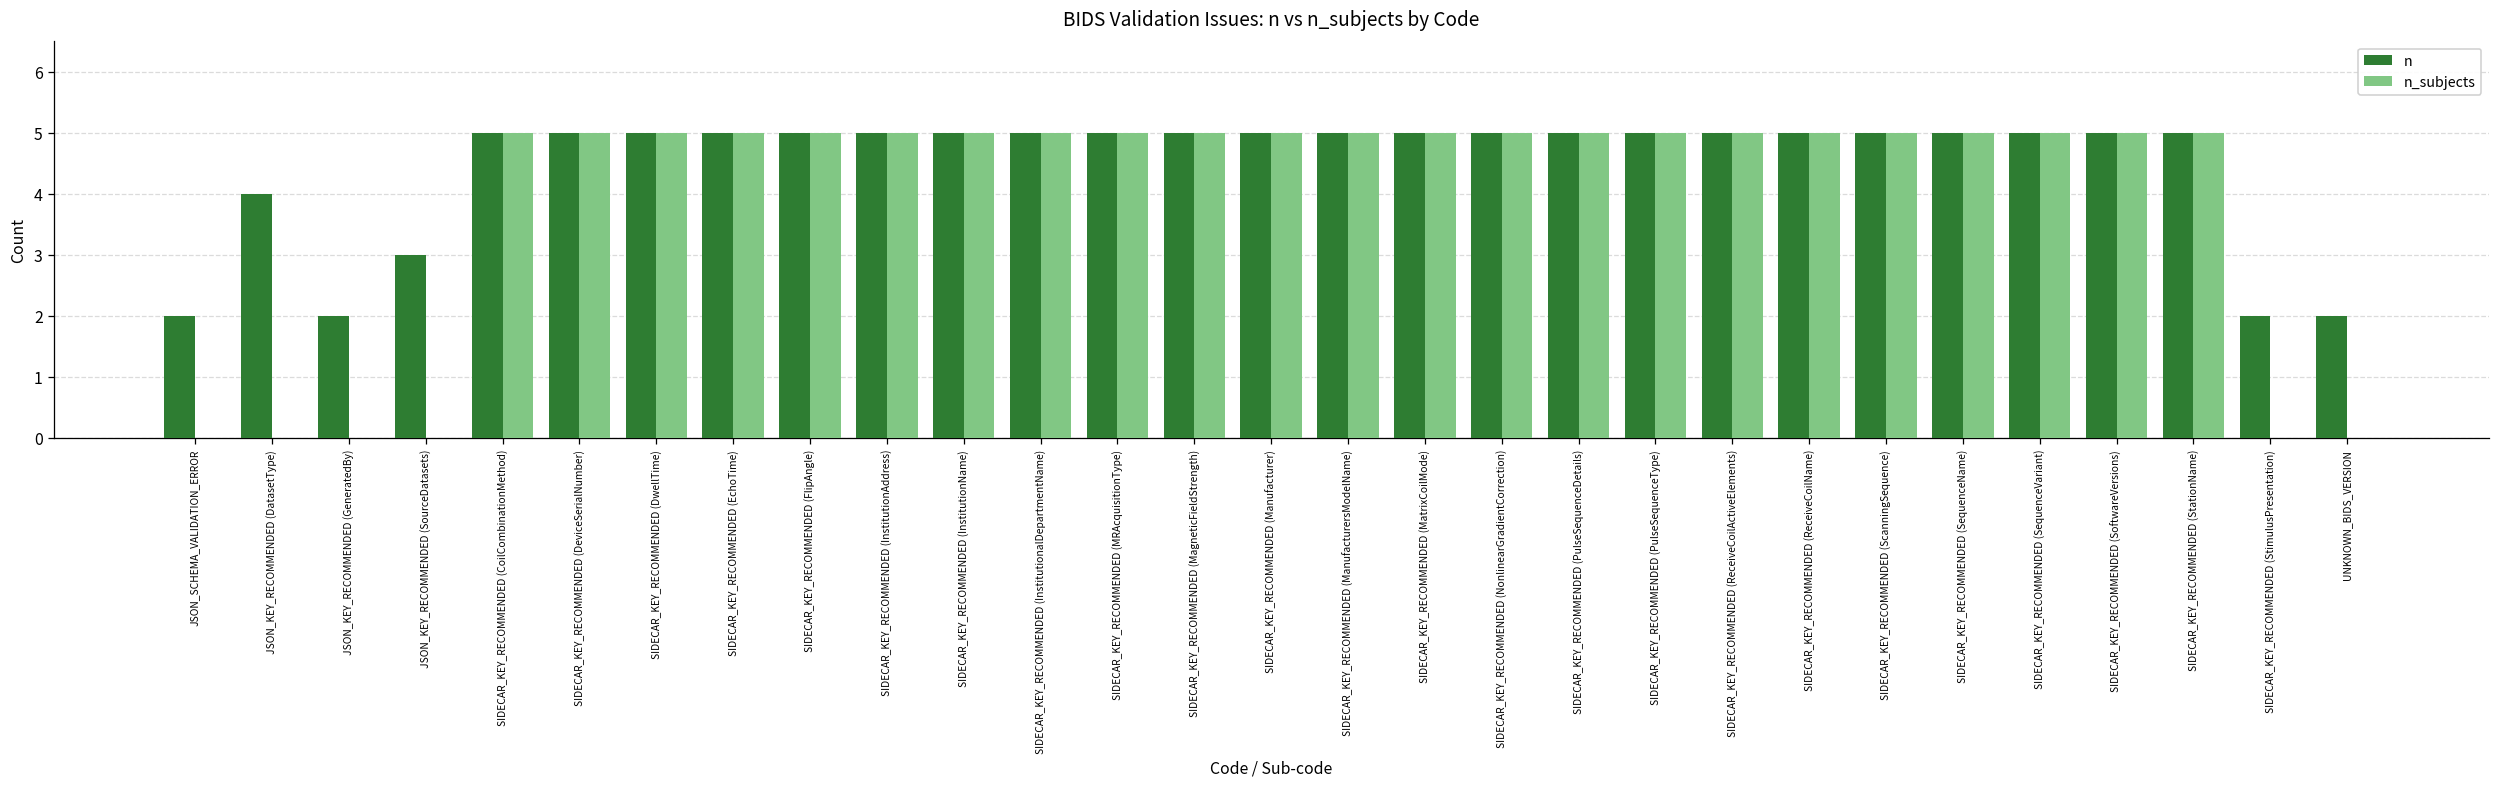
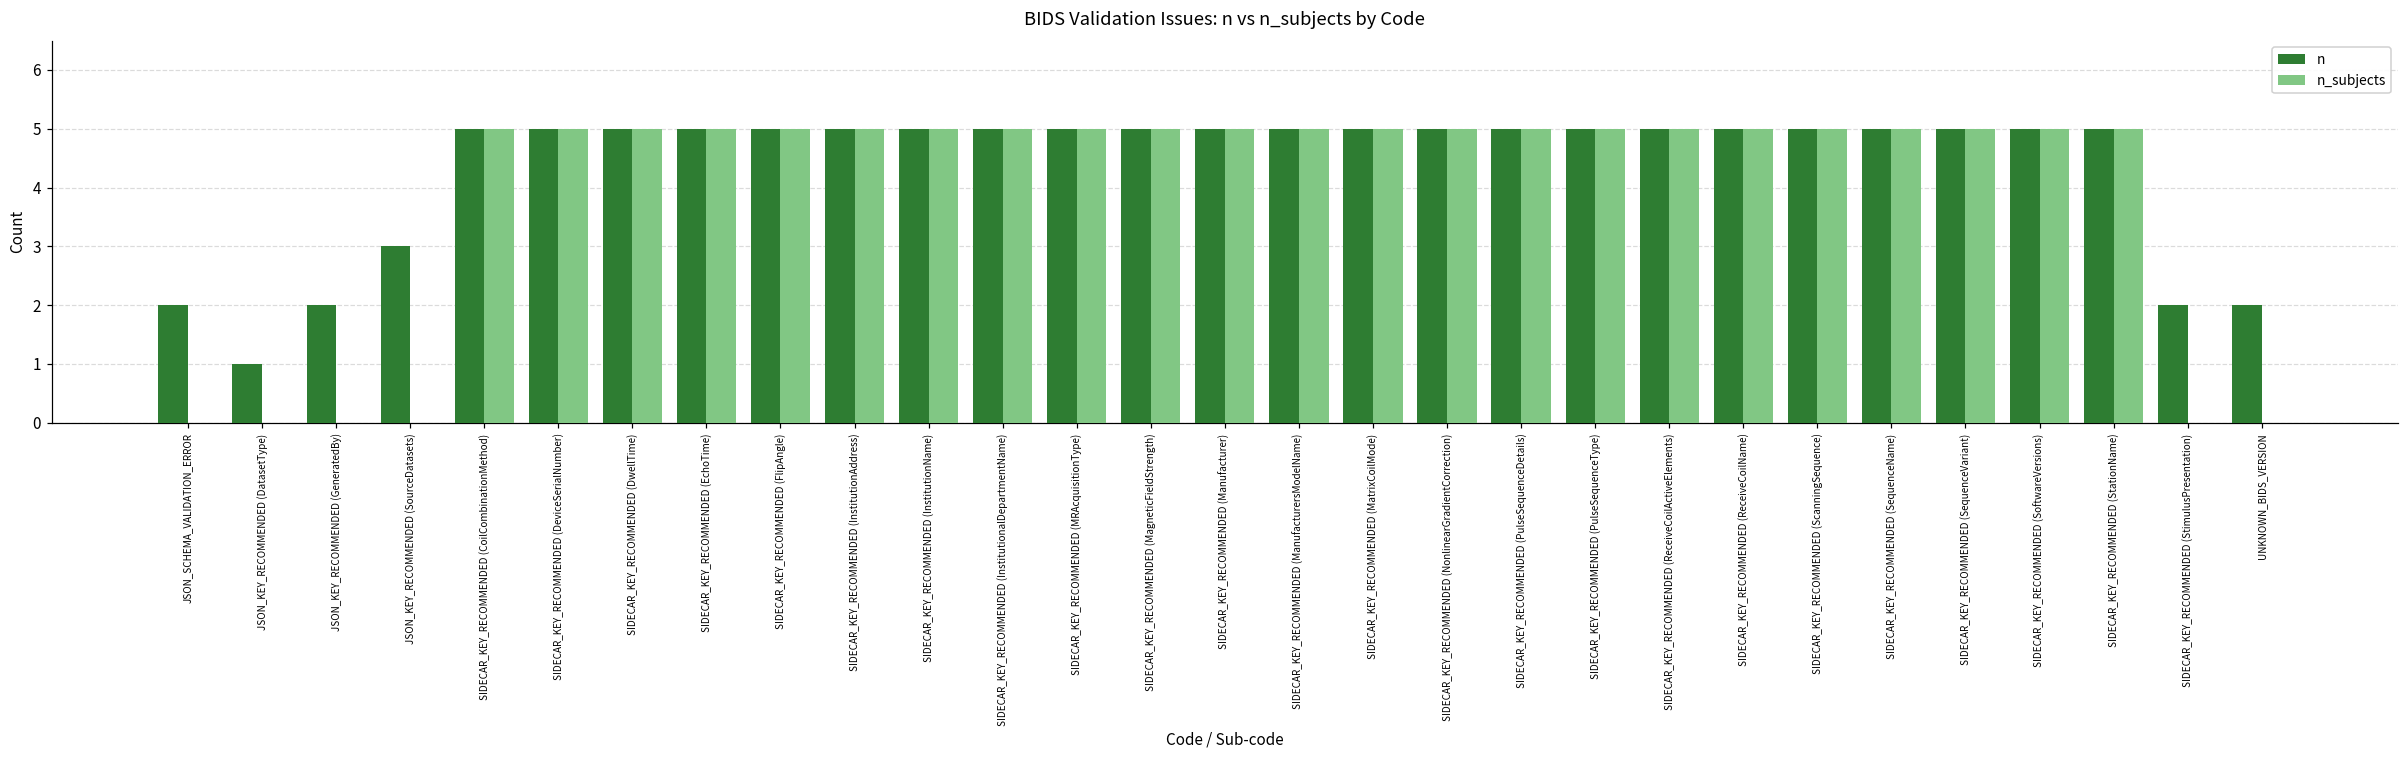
n, JSON_KEY_RECOMMENDED (DatasetType): 4 -> 1
